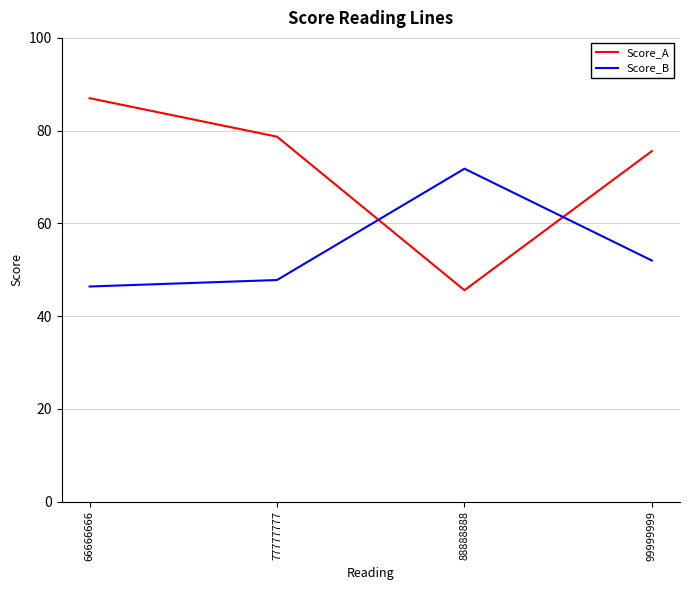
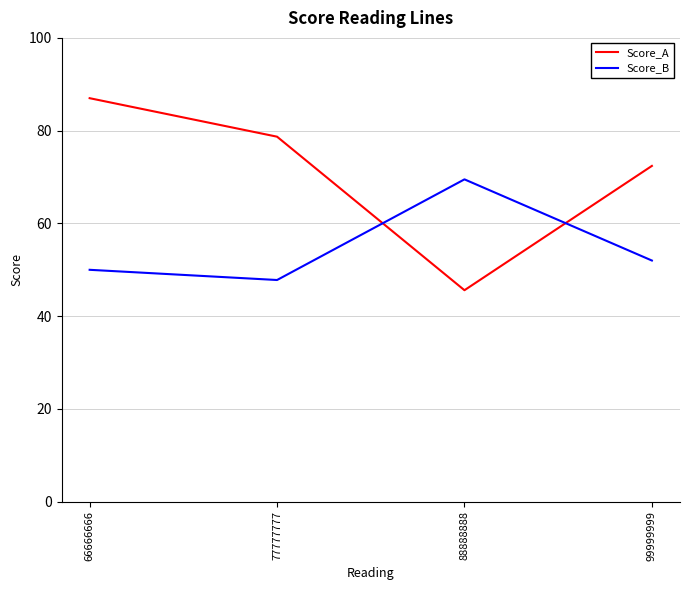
Score_B, 66666666: 46 -> 50
Score_B, 88888888: 72 -> 70
Score_A, 99999999: 76 -> 72
